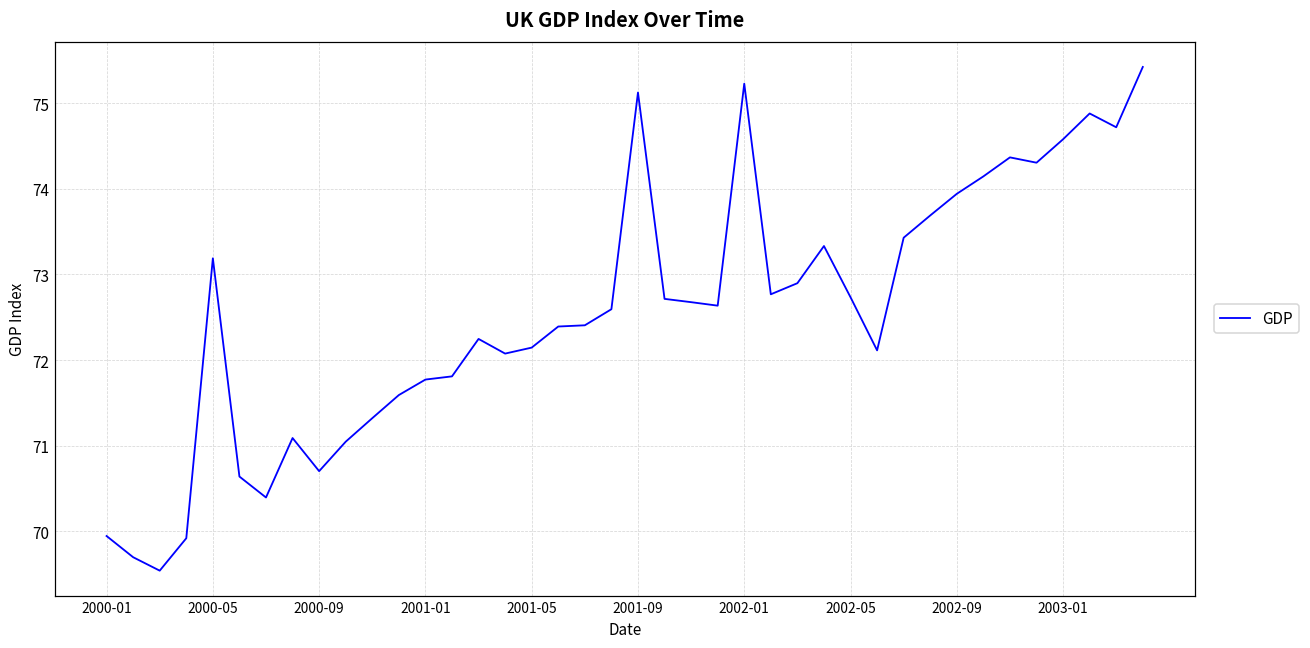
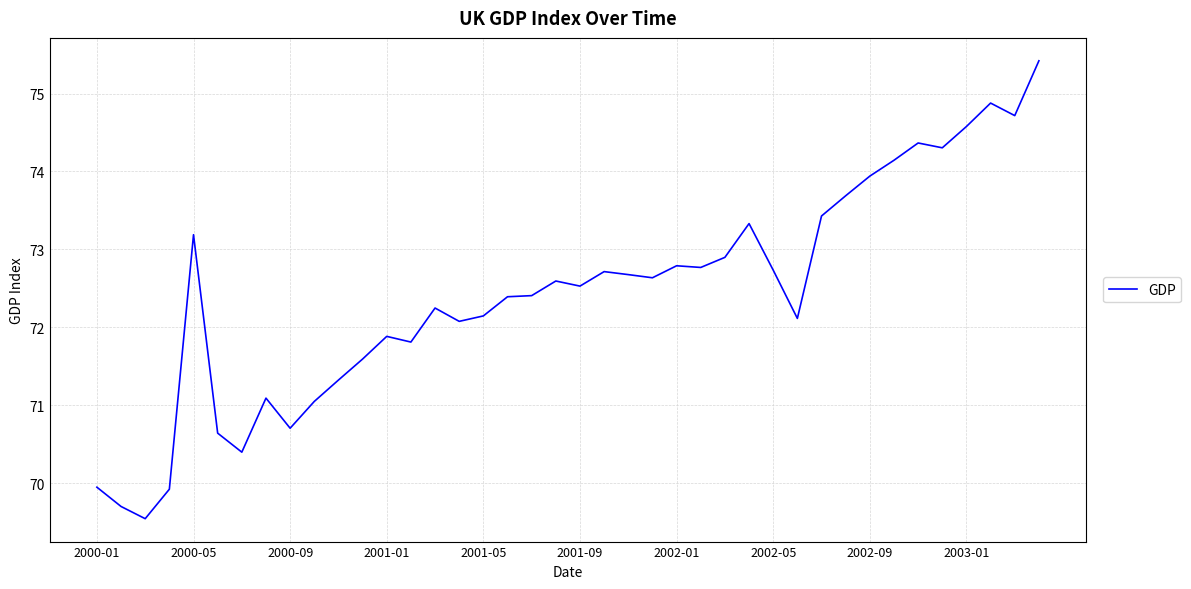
2001-01: 71.8 -> 71.9
2001-09: 75.1 -> 72.5
2002-01: 75.2 -> 72.8
